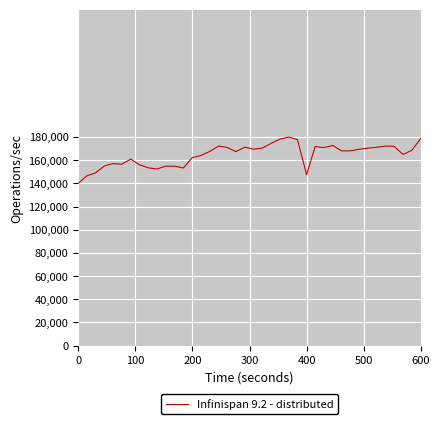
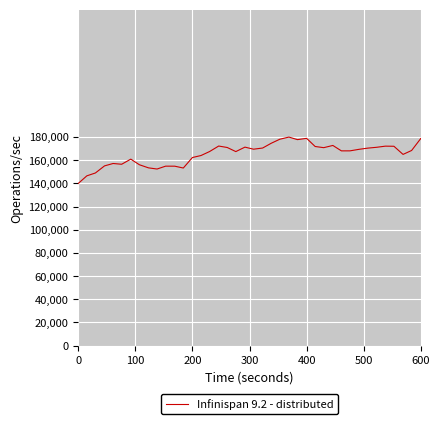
400: 148,000 -> 179,000
